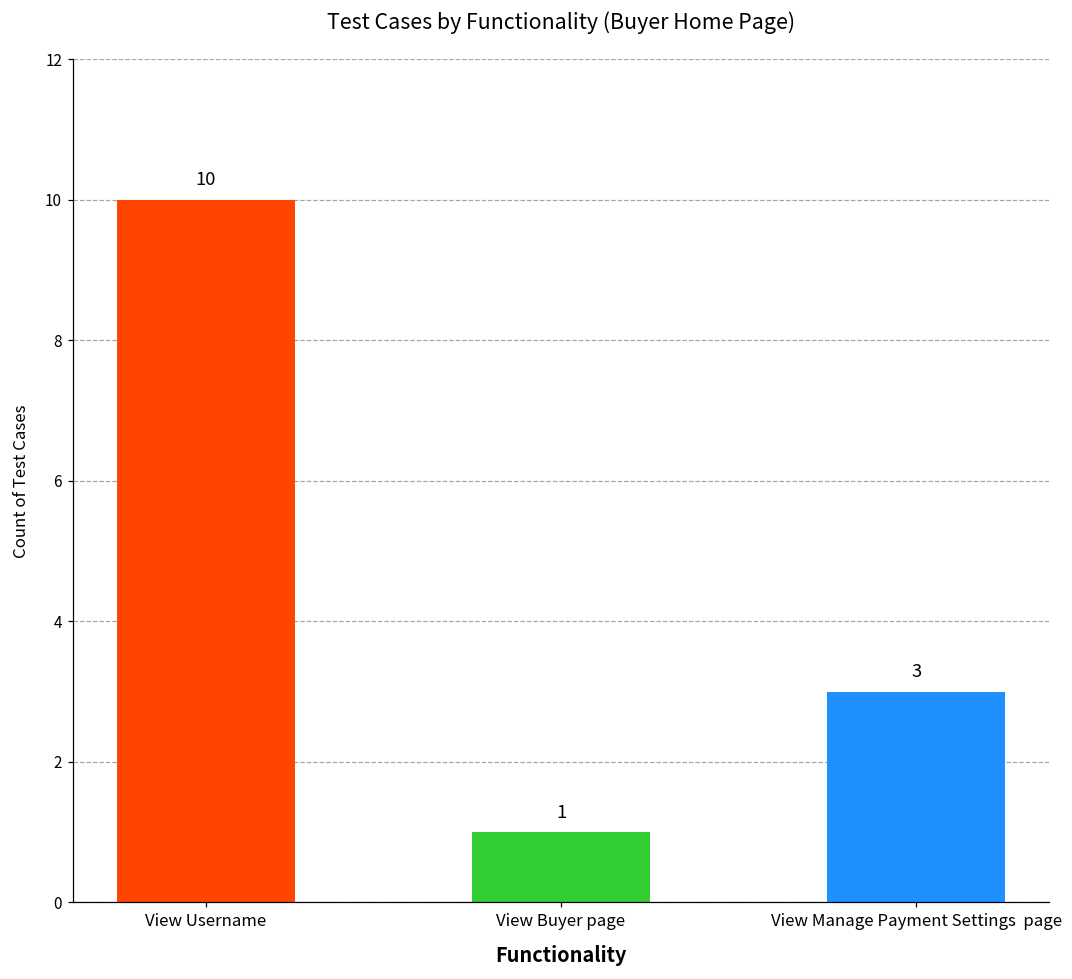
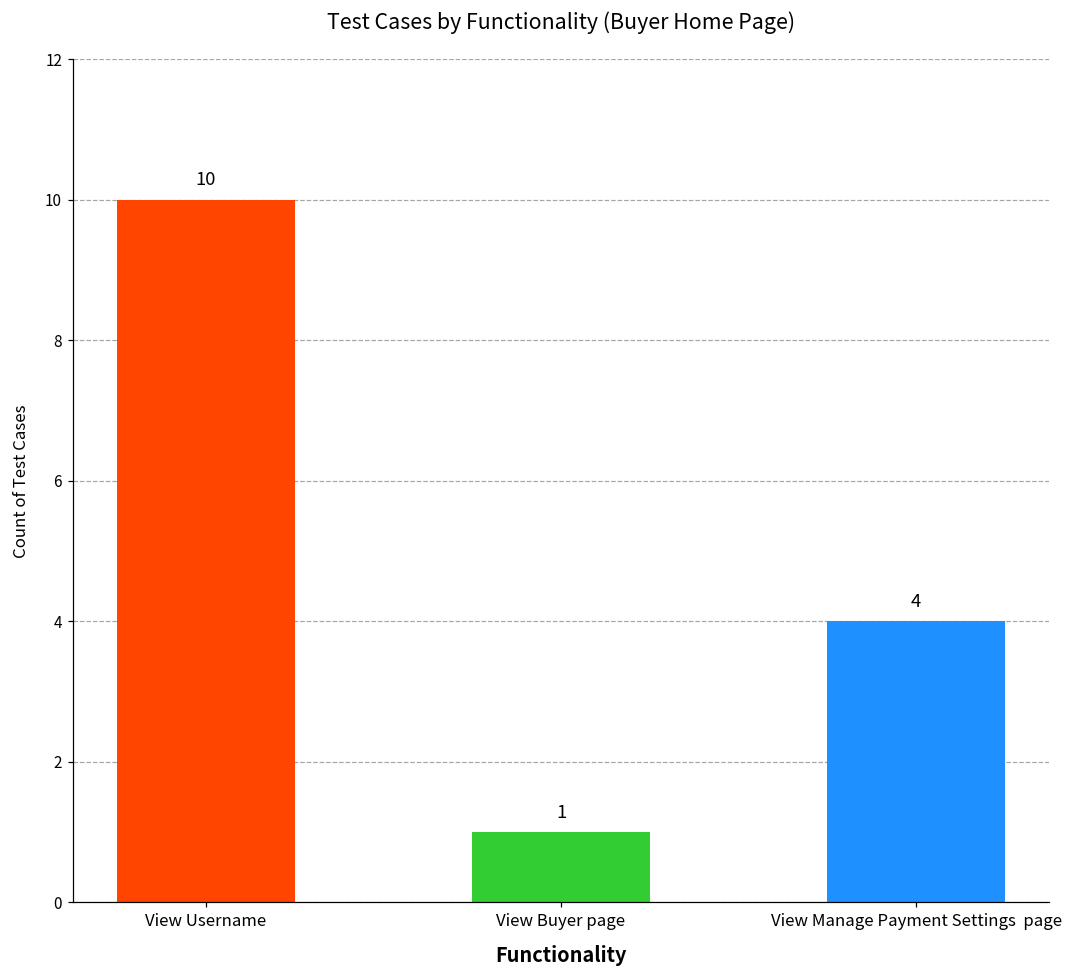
View Manage Payment Settings page: 3 -> 4
